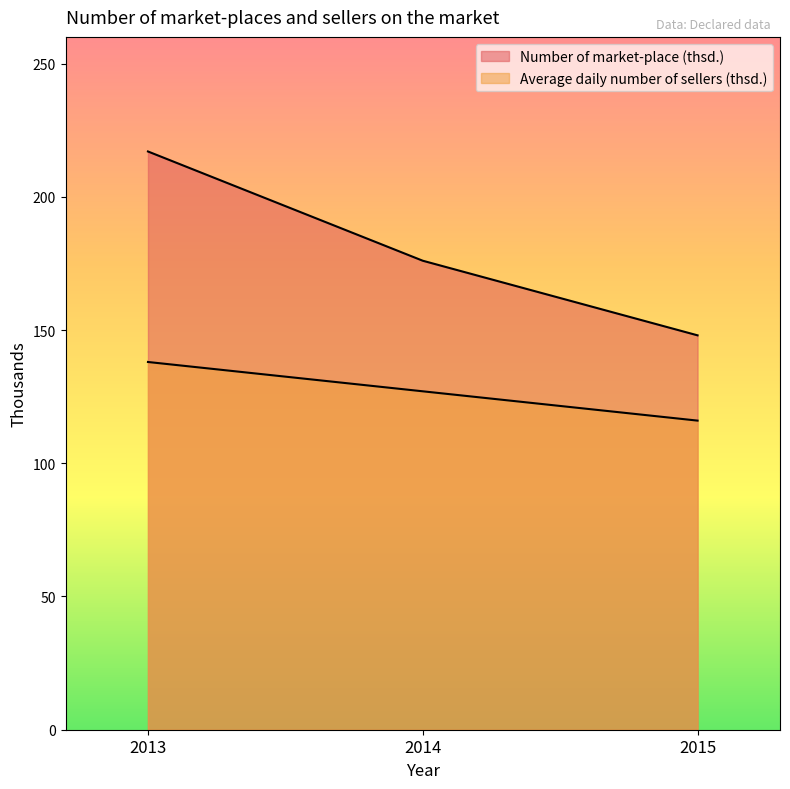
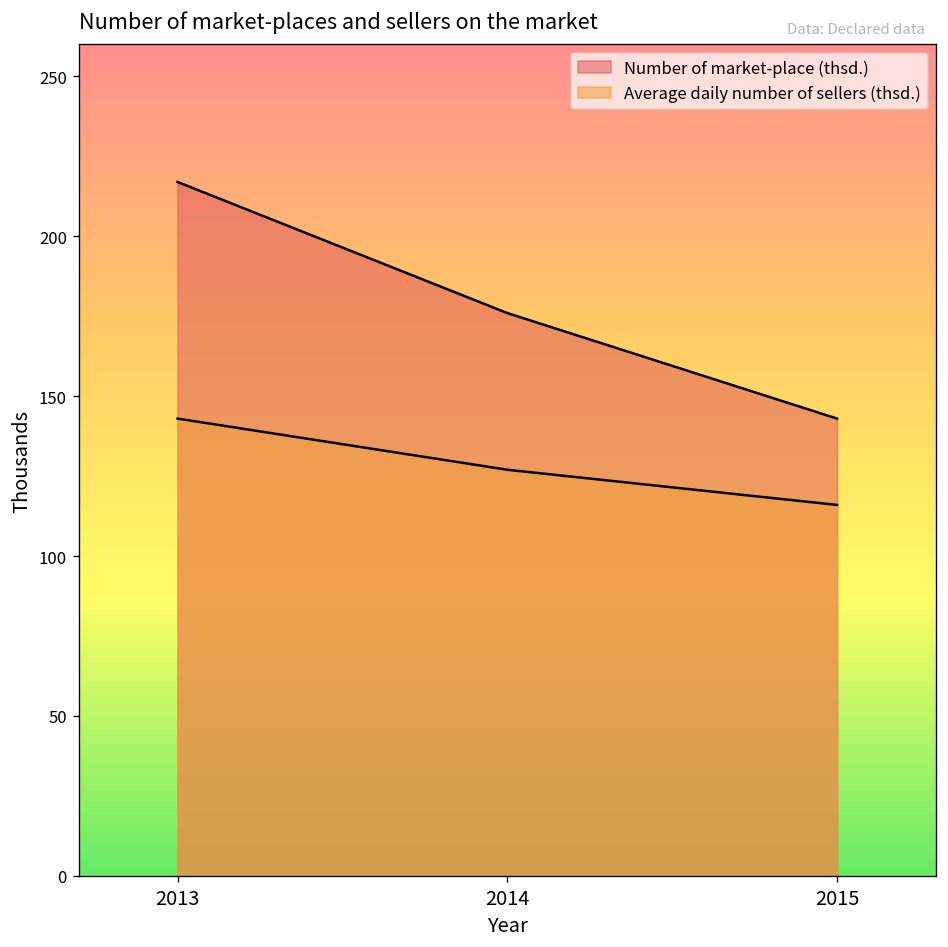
Average daily number of sellers (thsd.), 2013: 138 -> 143
Number of market-place (thsd.), 2015: 148 -> 143
